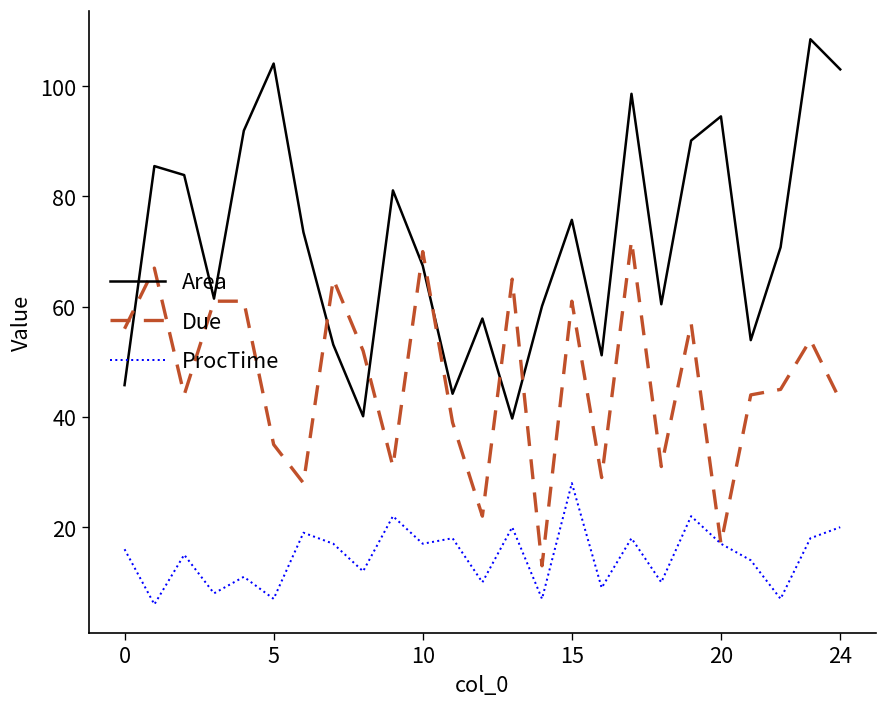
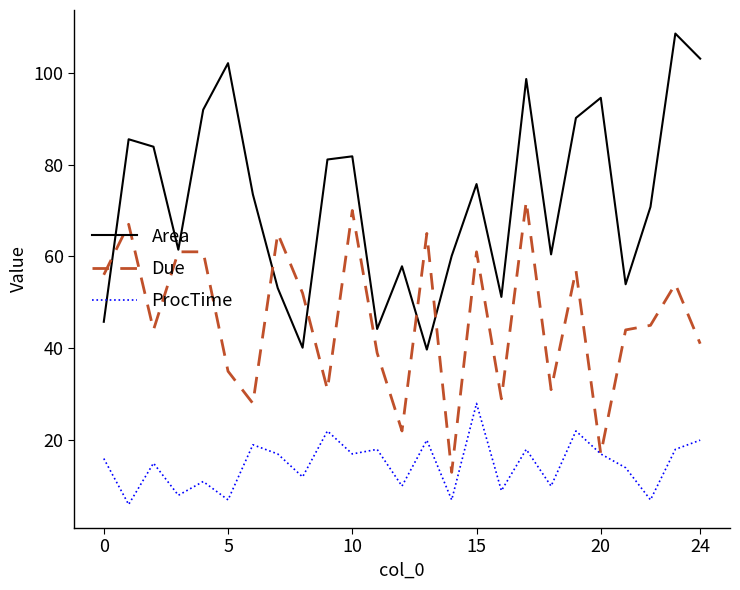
Area, 5: 104 -> 102
Area, 10: 67 -> 82
Due, 24: 43 -> 41
